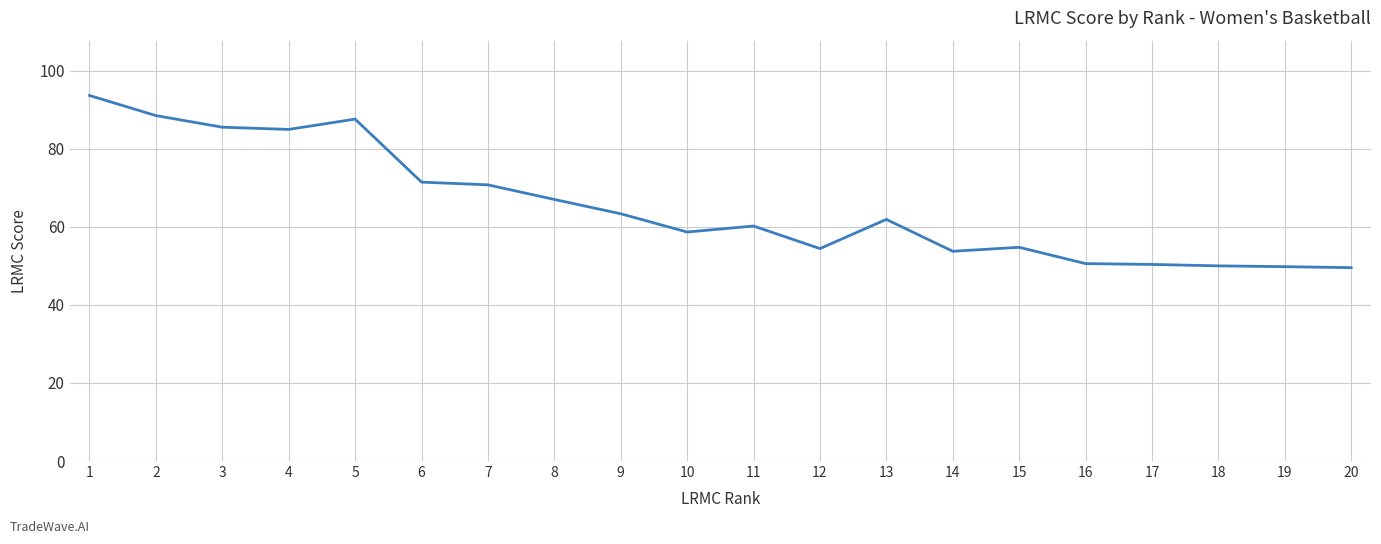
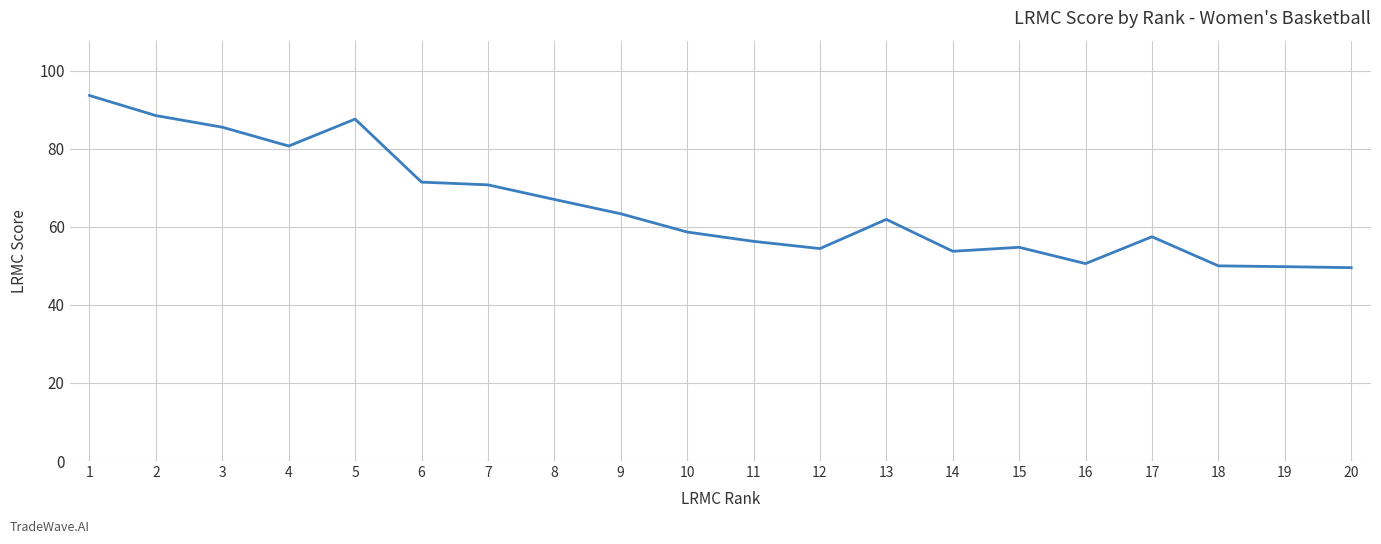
4: 85 -> 81
11: 60 -> 56
17: 50 -> 57
